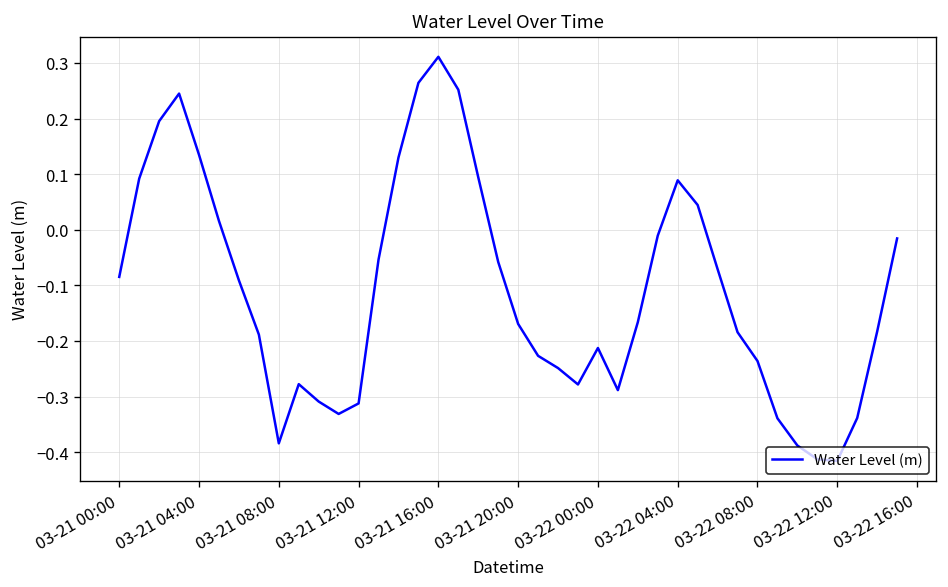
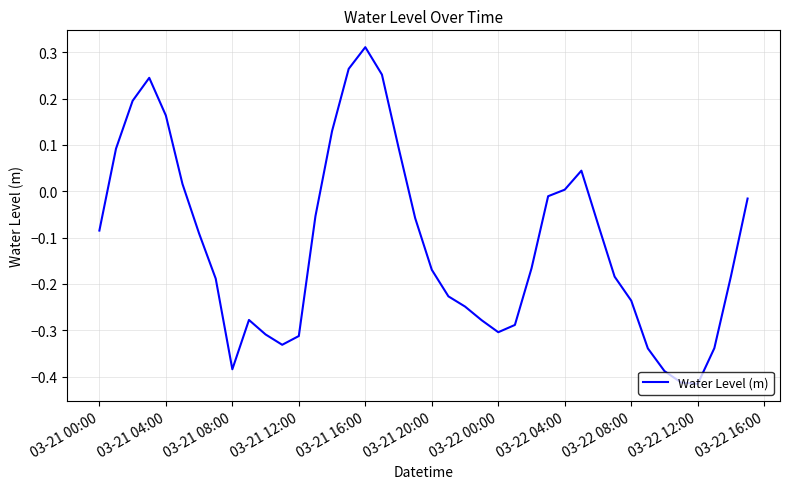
03-21 04:00: 0.13 -> 0.16
03-22 00:00: -0.21 -> -0.30
03-22 04:00: 0.09 -> 0.00
